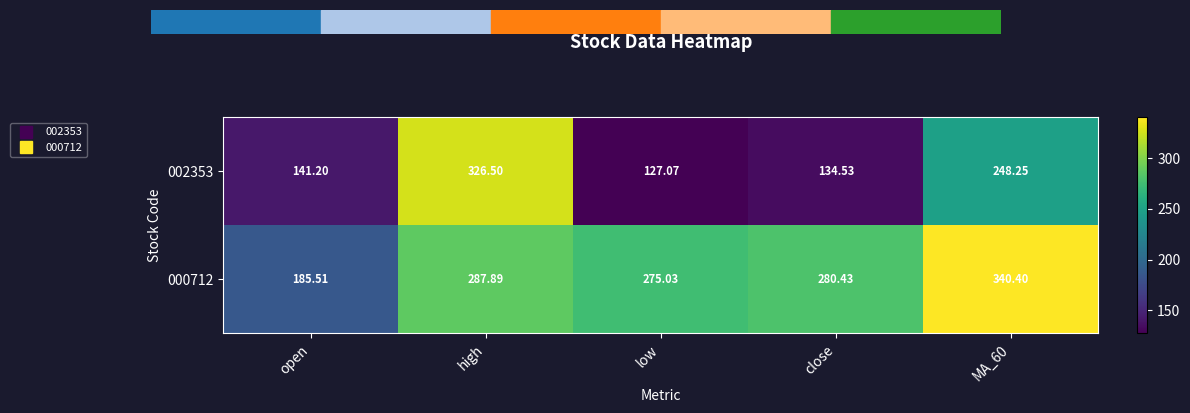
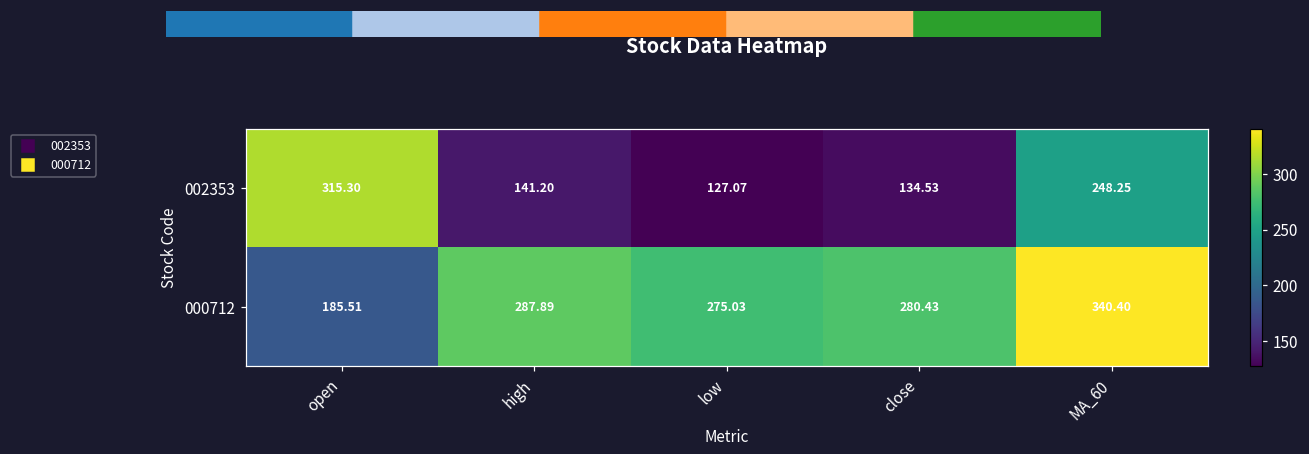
002353, open: 141.20 -> 315.30
002353, high: 326.50 -> 141.20
